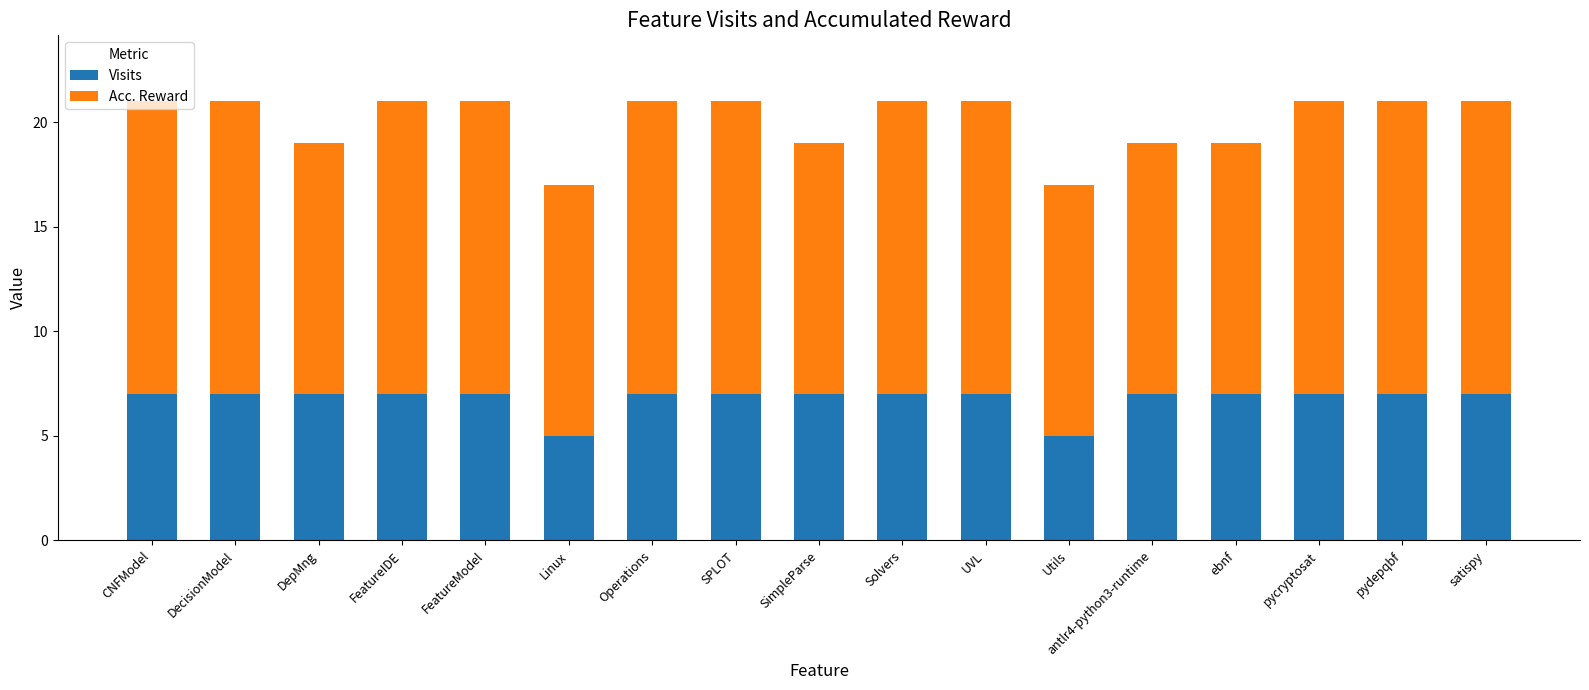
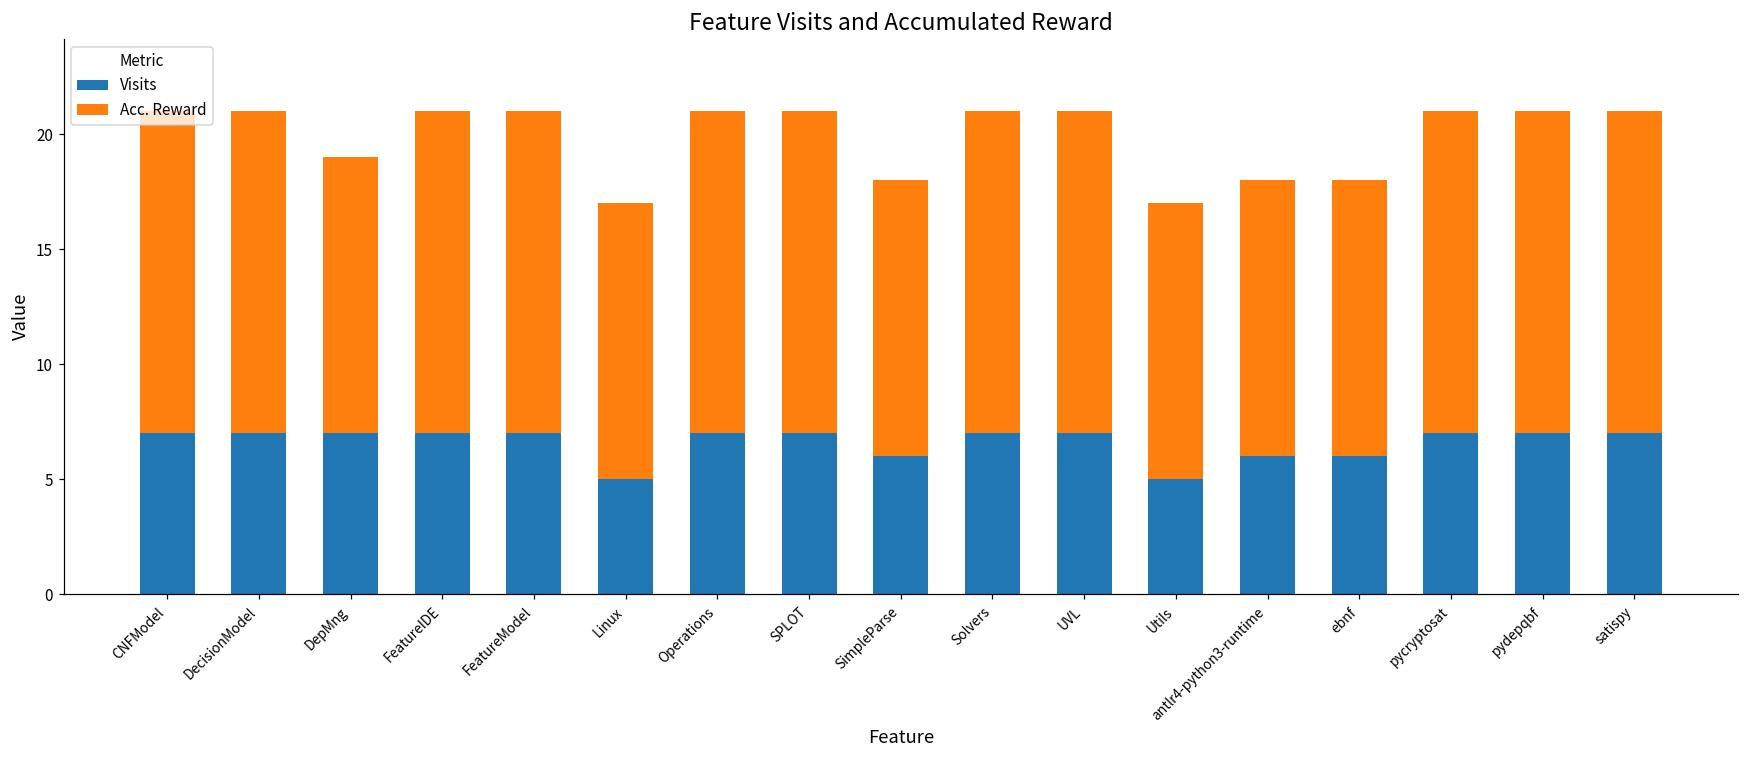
Visits, SimpleParse: 7 -> 6
Visits, antlr4-python3-runtime: 7 -> 6
Visits, ebnf: 7 -> 6
